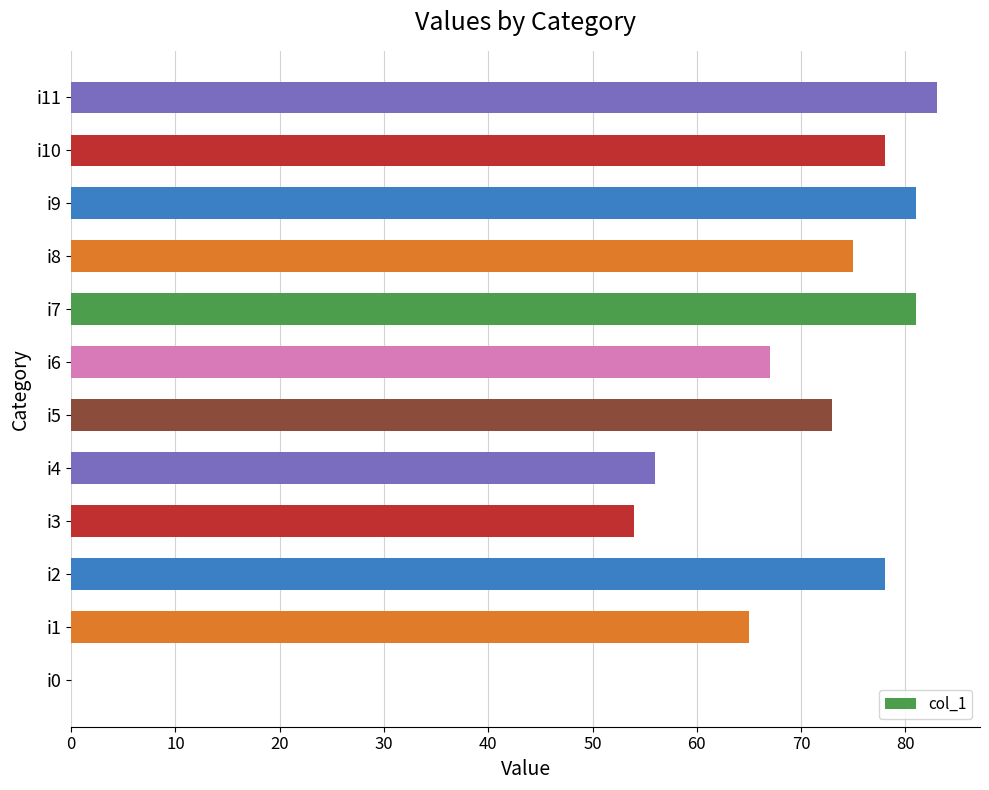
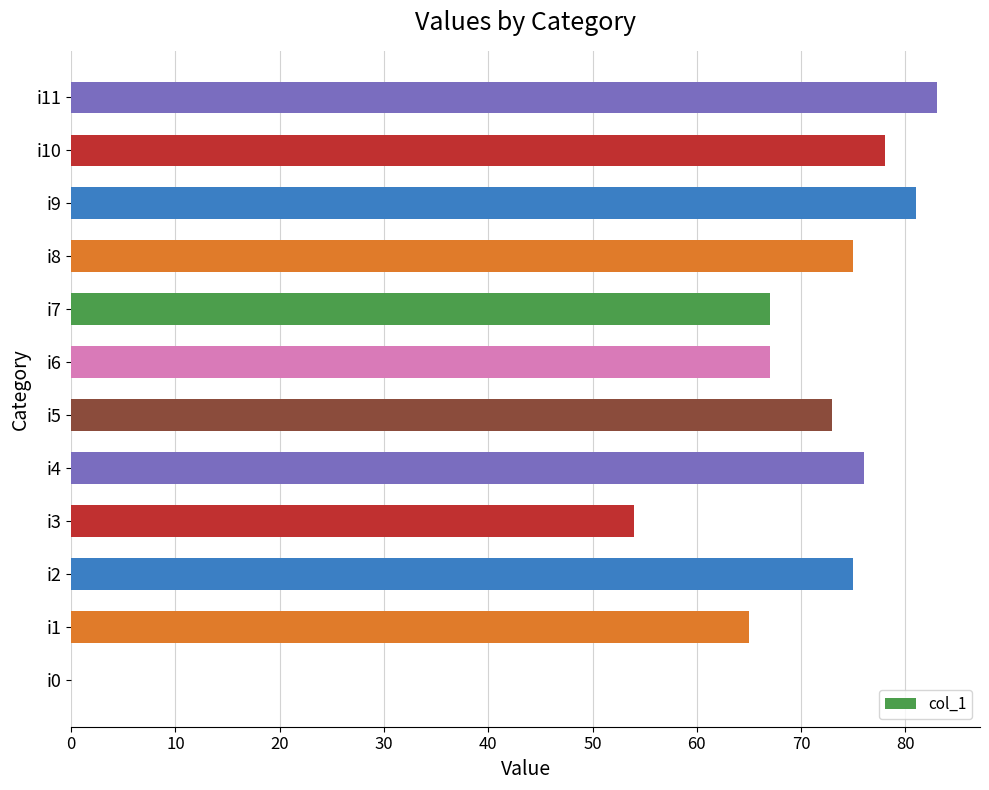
i7: 81 -> 67
i4: 56 -> 76
i2: 78 -> 75
